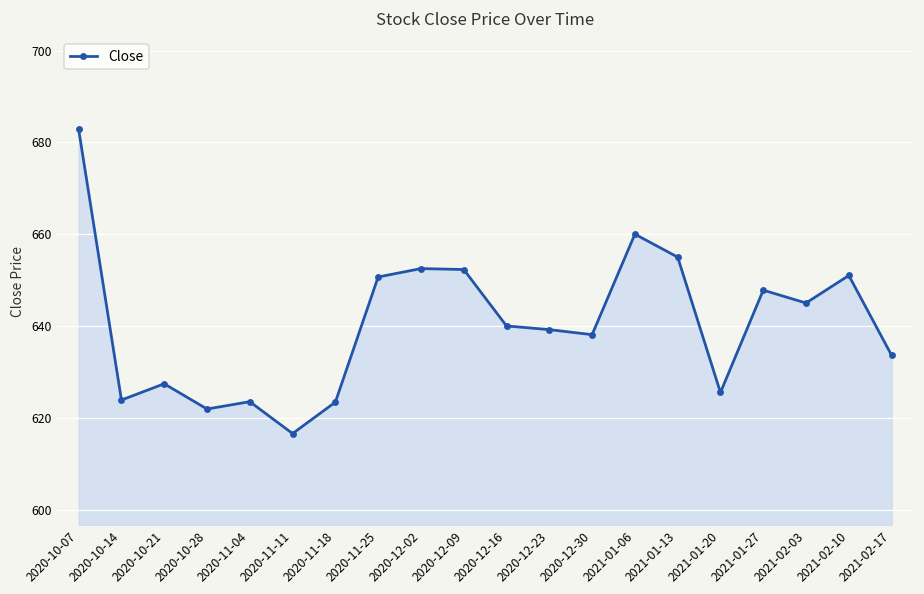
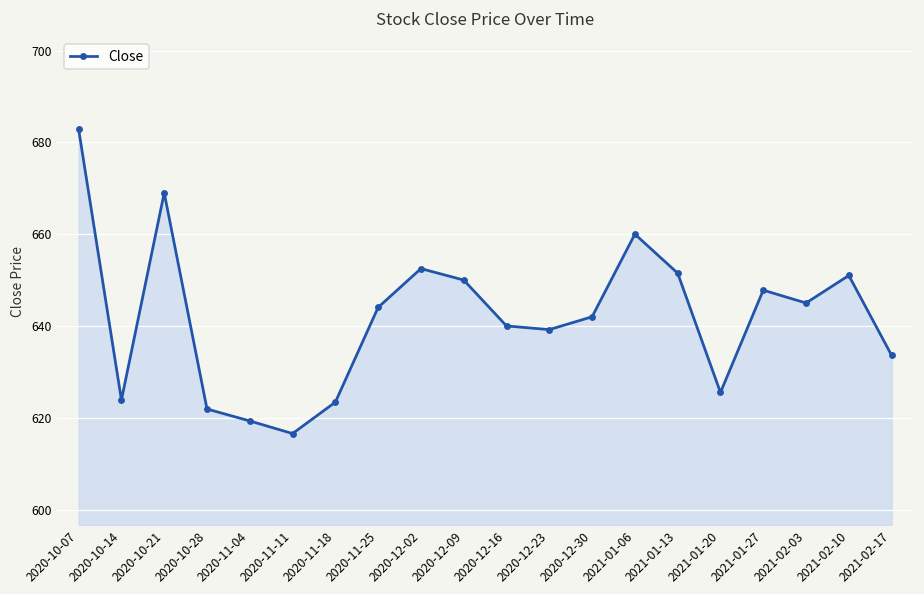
2020-10-21: 627 -> 669
2020-11-04: 624 -> 619
2020-11-25: 651 -> 644
2020-12-09: 652 -> 650
2020-12-30: 638 -> 642
2021-01-13: 655 -> 652
